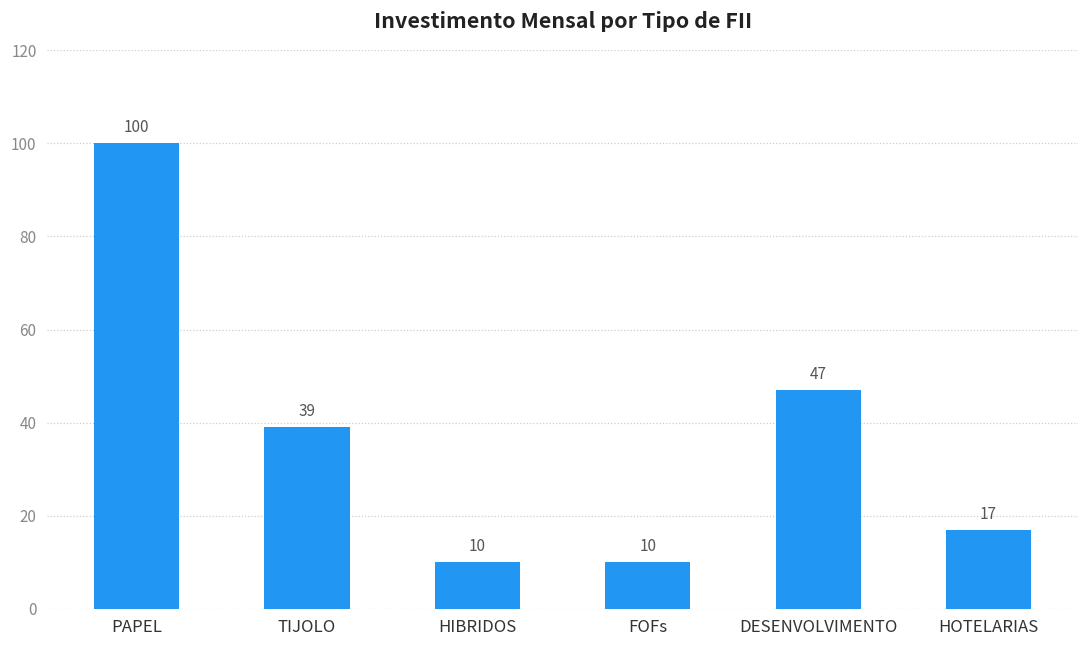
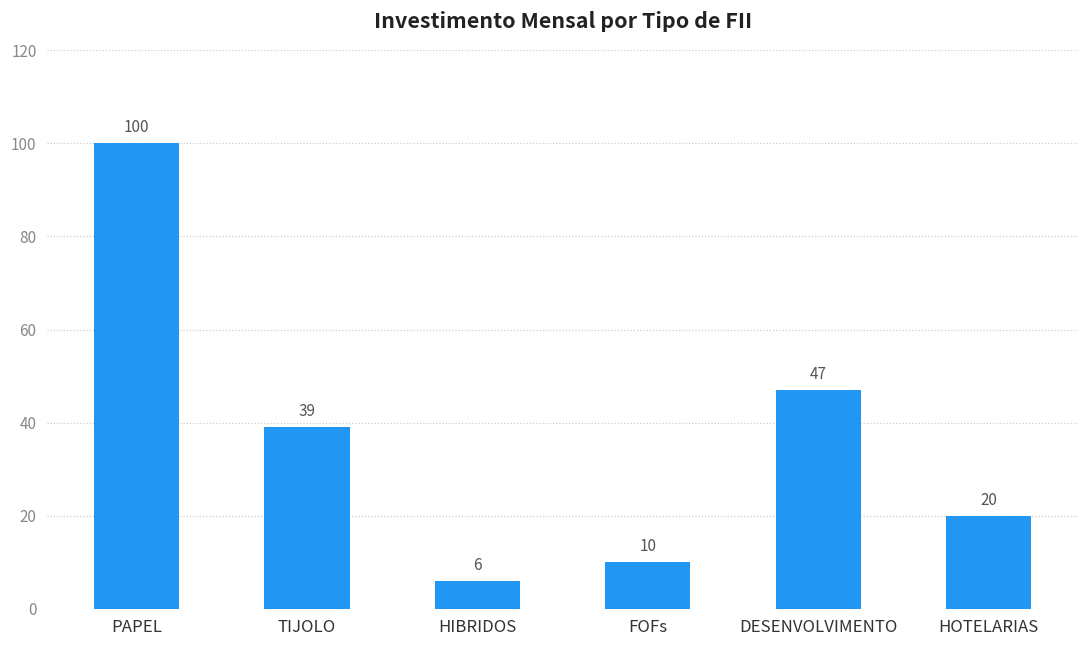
HIBRIDOS: 10 -> 6
HOTELARIAS: 17 -> 20
